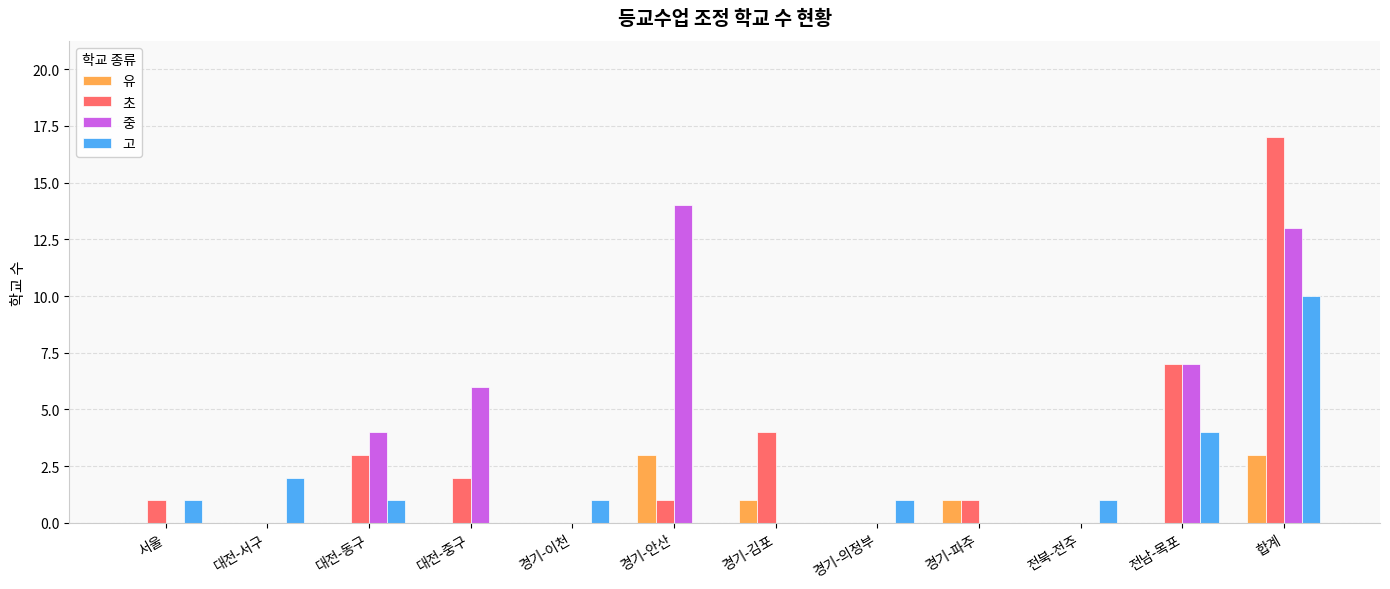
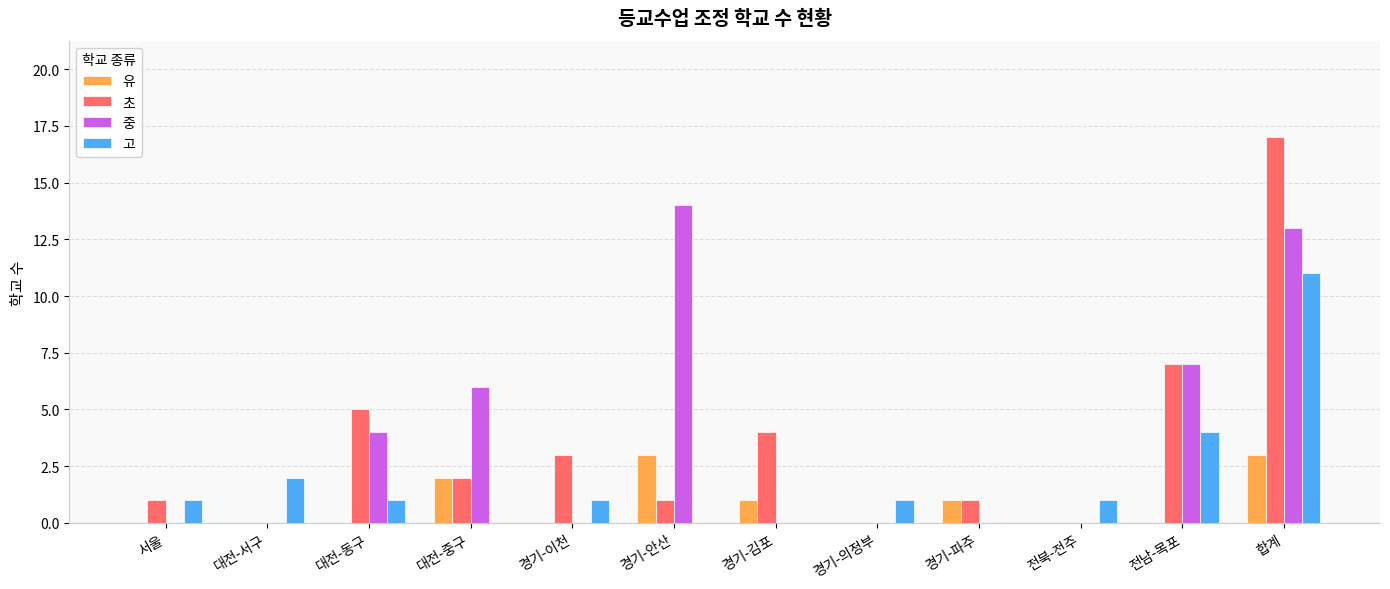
초, 대전-동구: 3 -> 5
유, 대전-중구: 0 -> 2
초, 경기-이천: 0 -> 3
고, 합계: 10 -> 11
